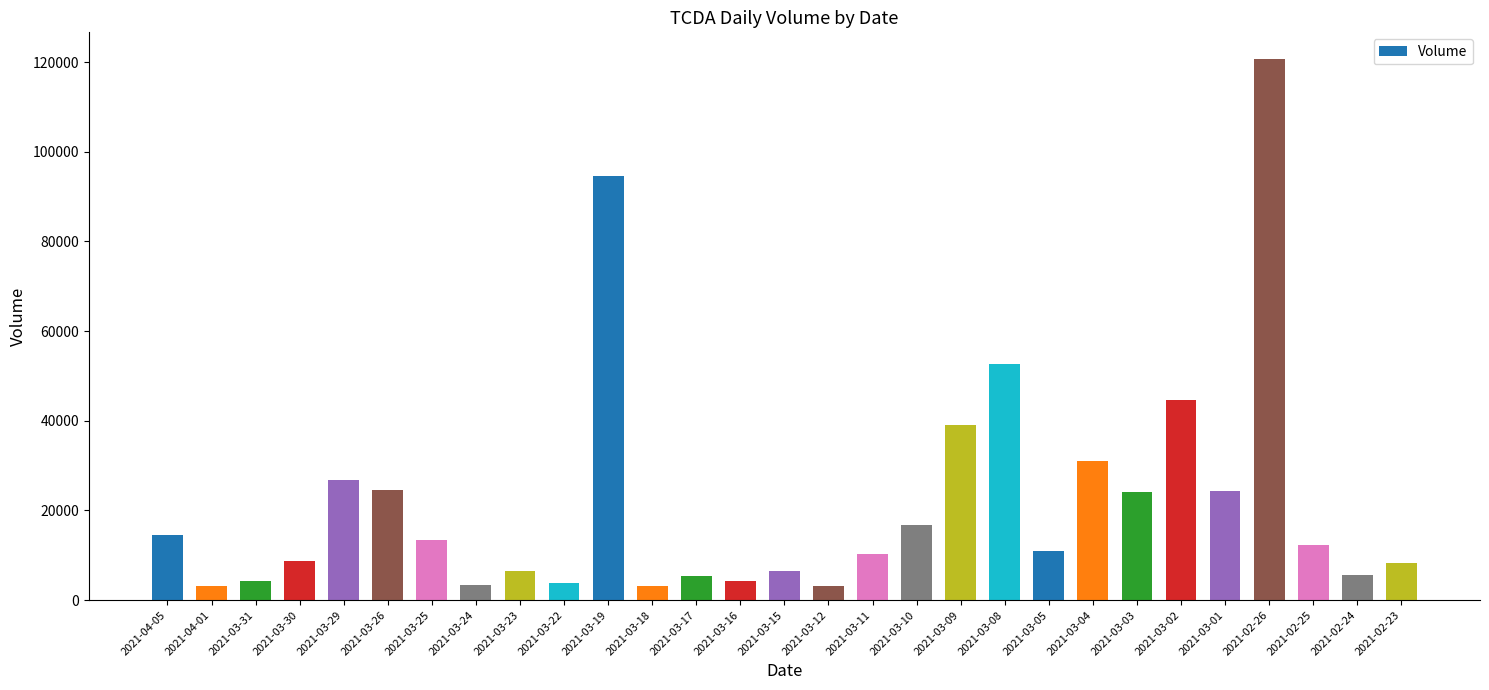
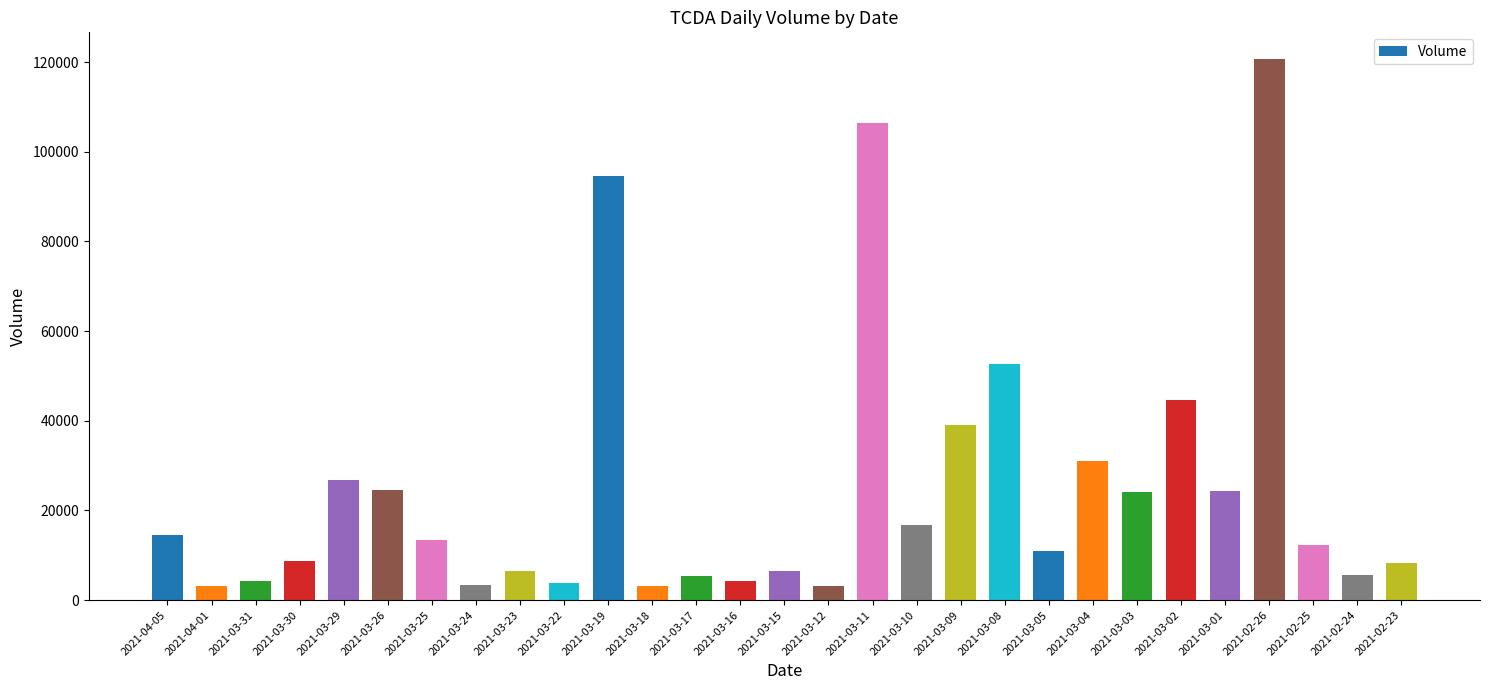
2021-03-11: 10000 -> 107000
